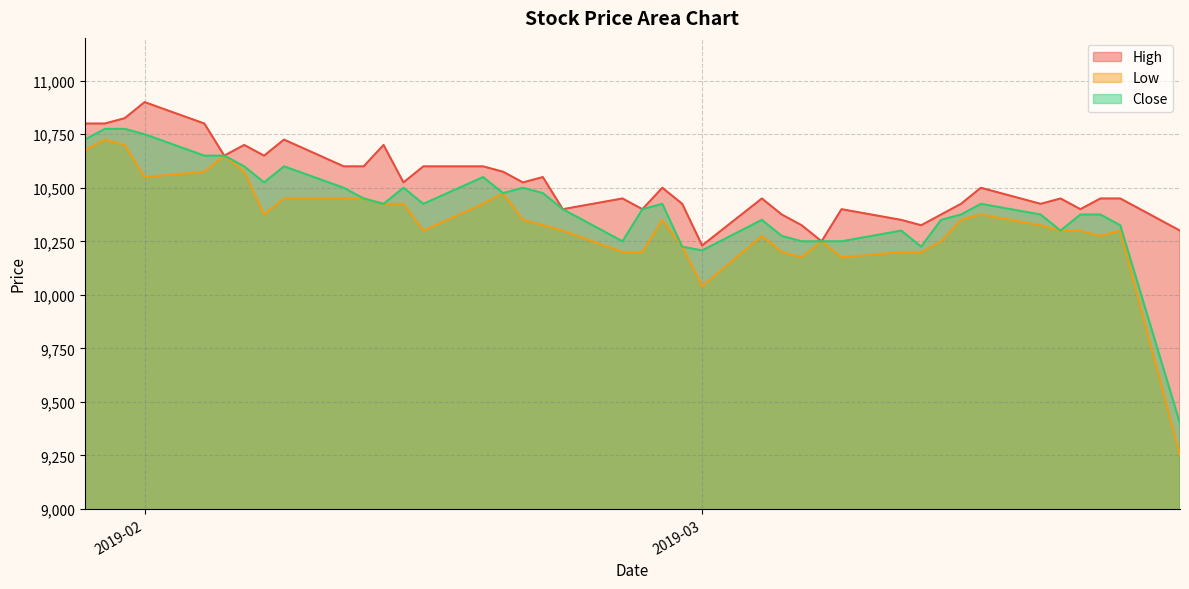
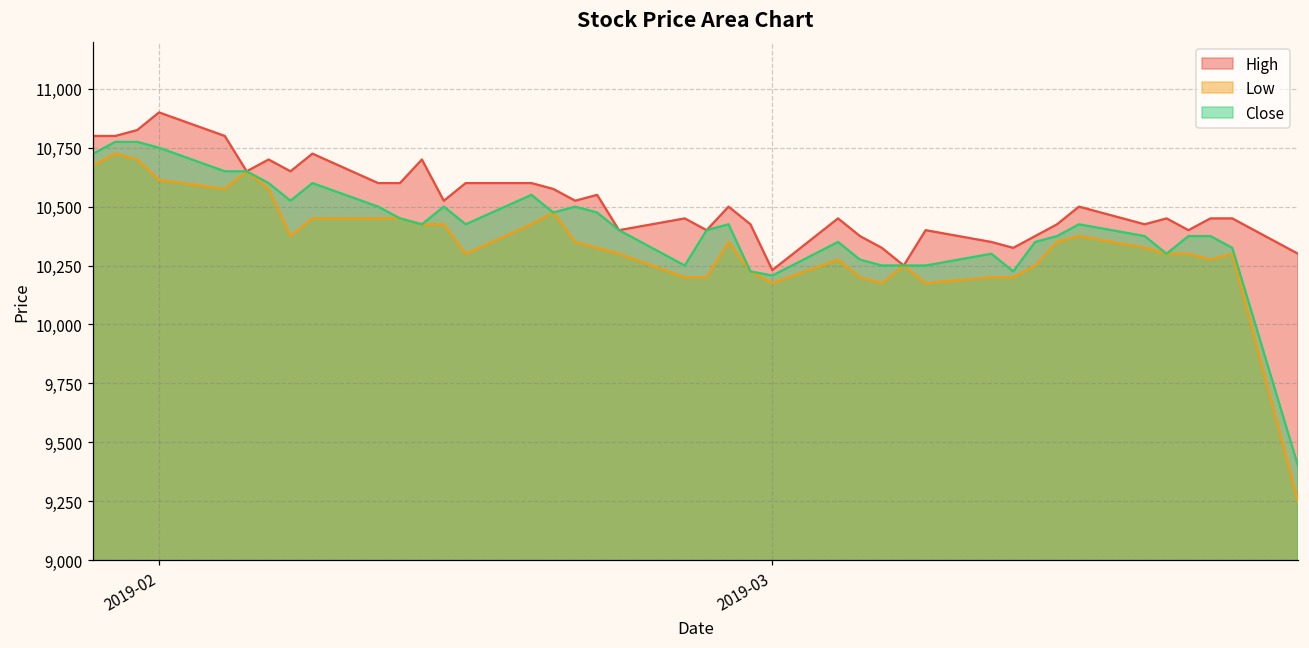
Low, 2019-02: 10,550 -> 10,610
Low, 2019-03: 10,040 -> 10,180
